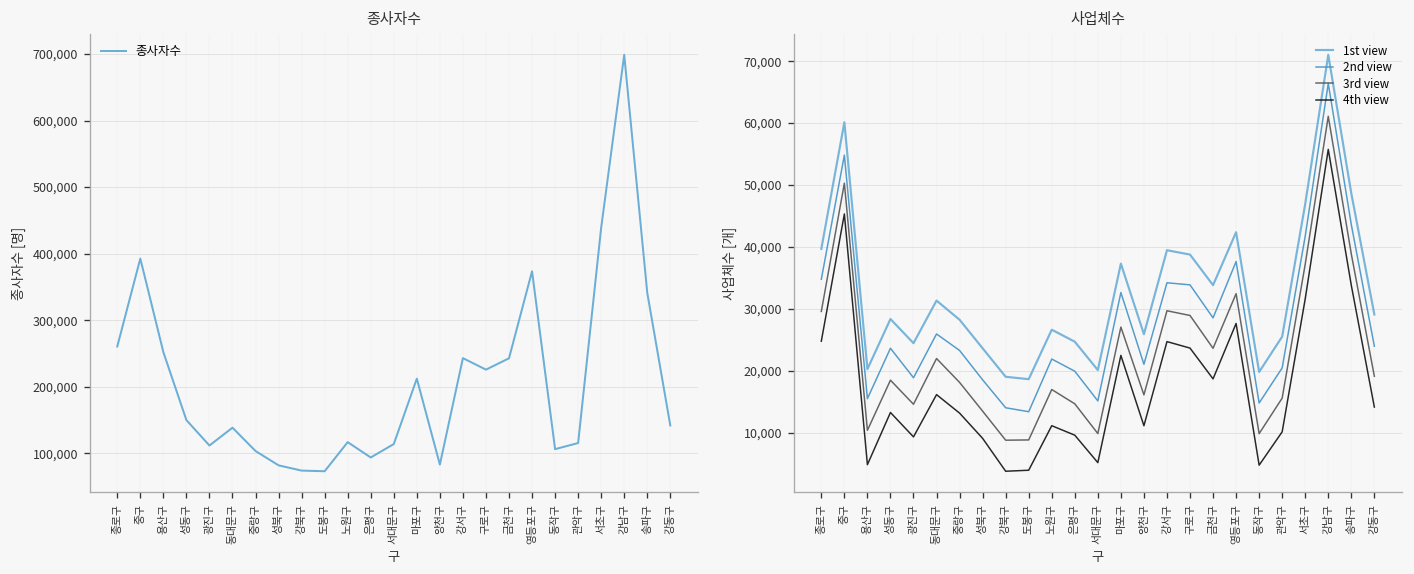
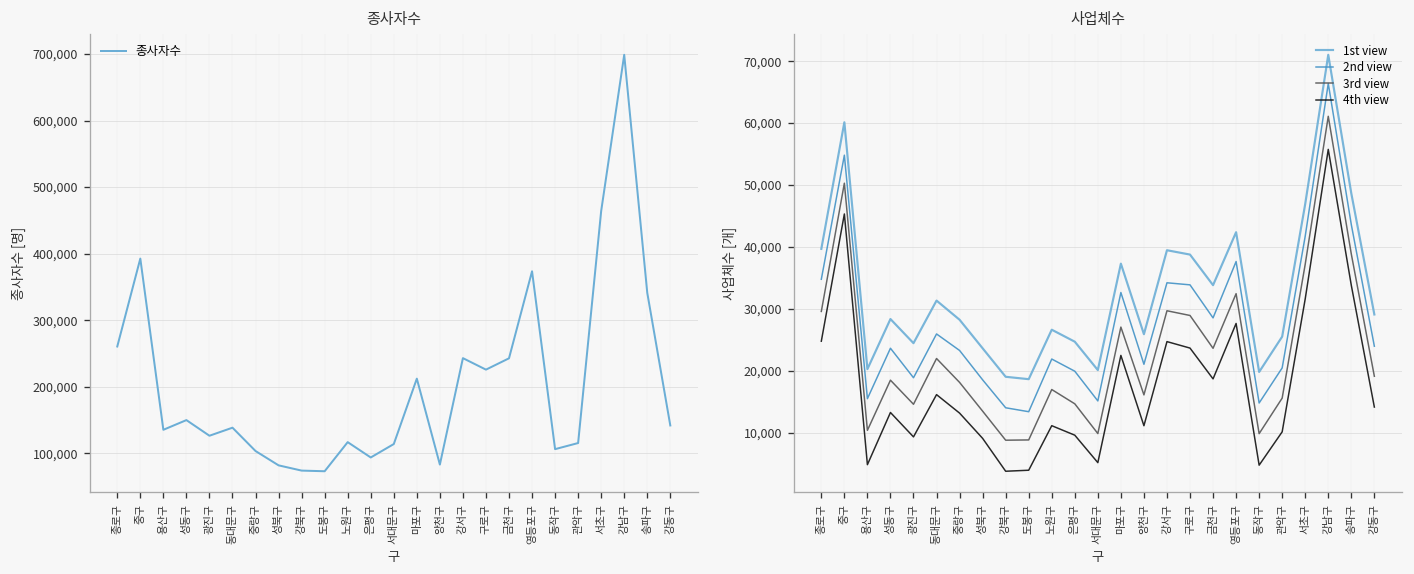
종사자수, 용산구: 250,000 -> 140,000
종사자수, 광진구: 110,000 -> 130,000
종사자수, 서초구: 440,000 -> 460,000
